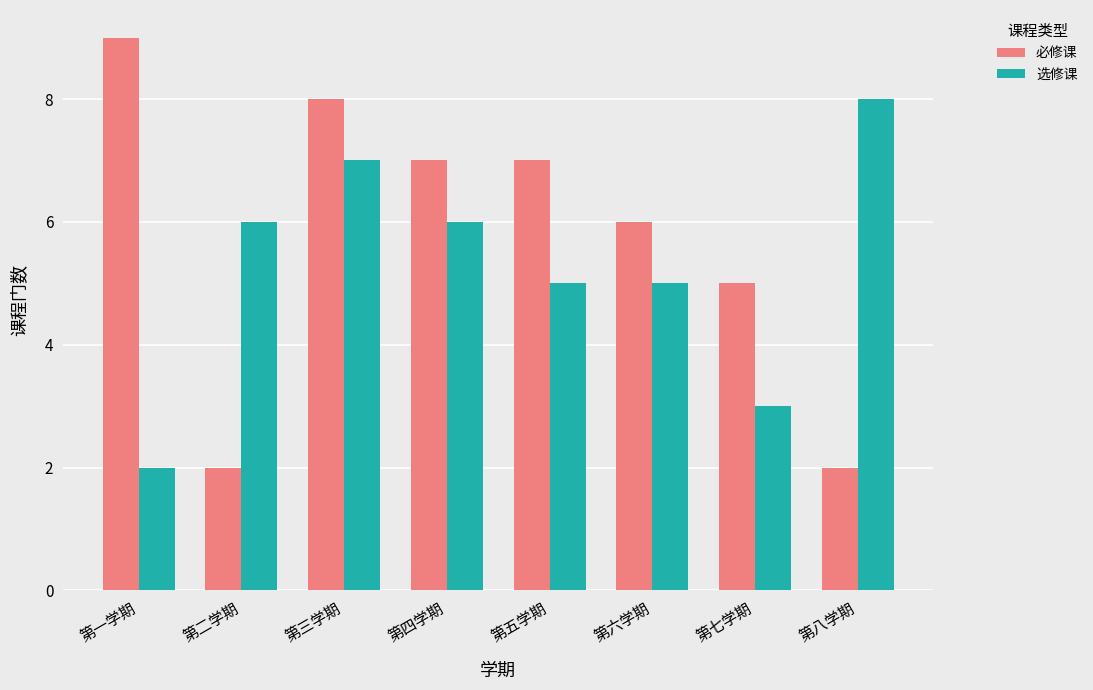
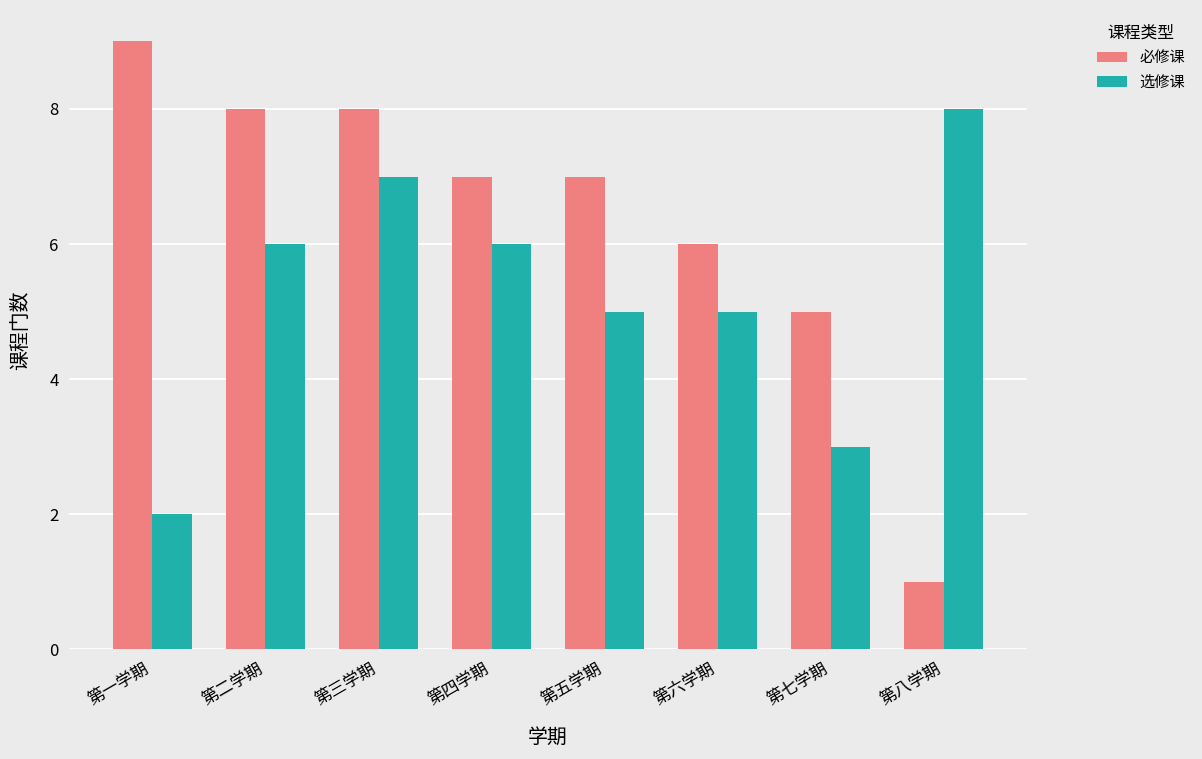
必修课, 第二学期: 2 -> 8
必修课, 第八学期: 2 -> 1
